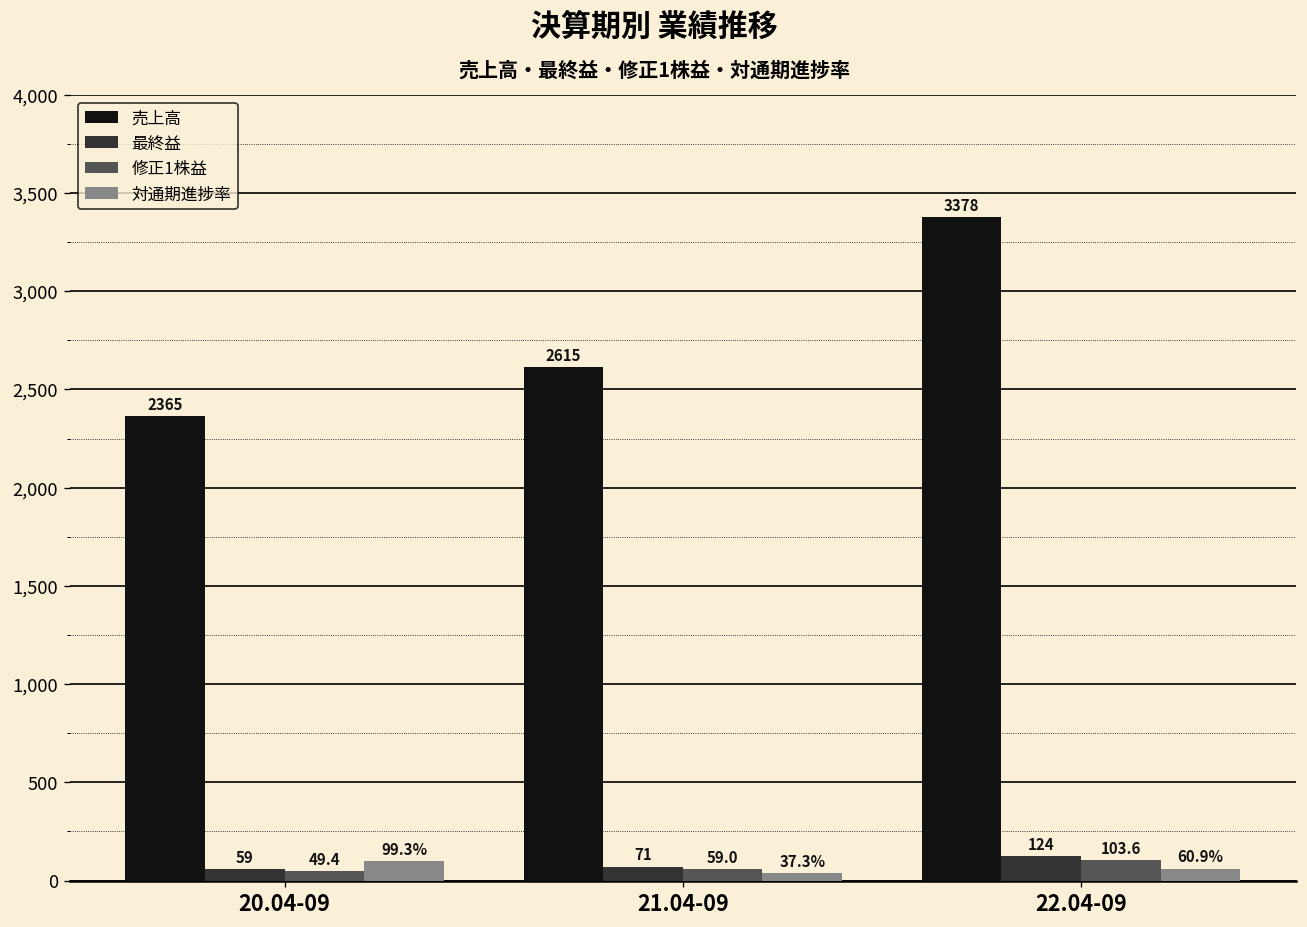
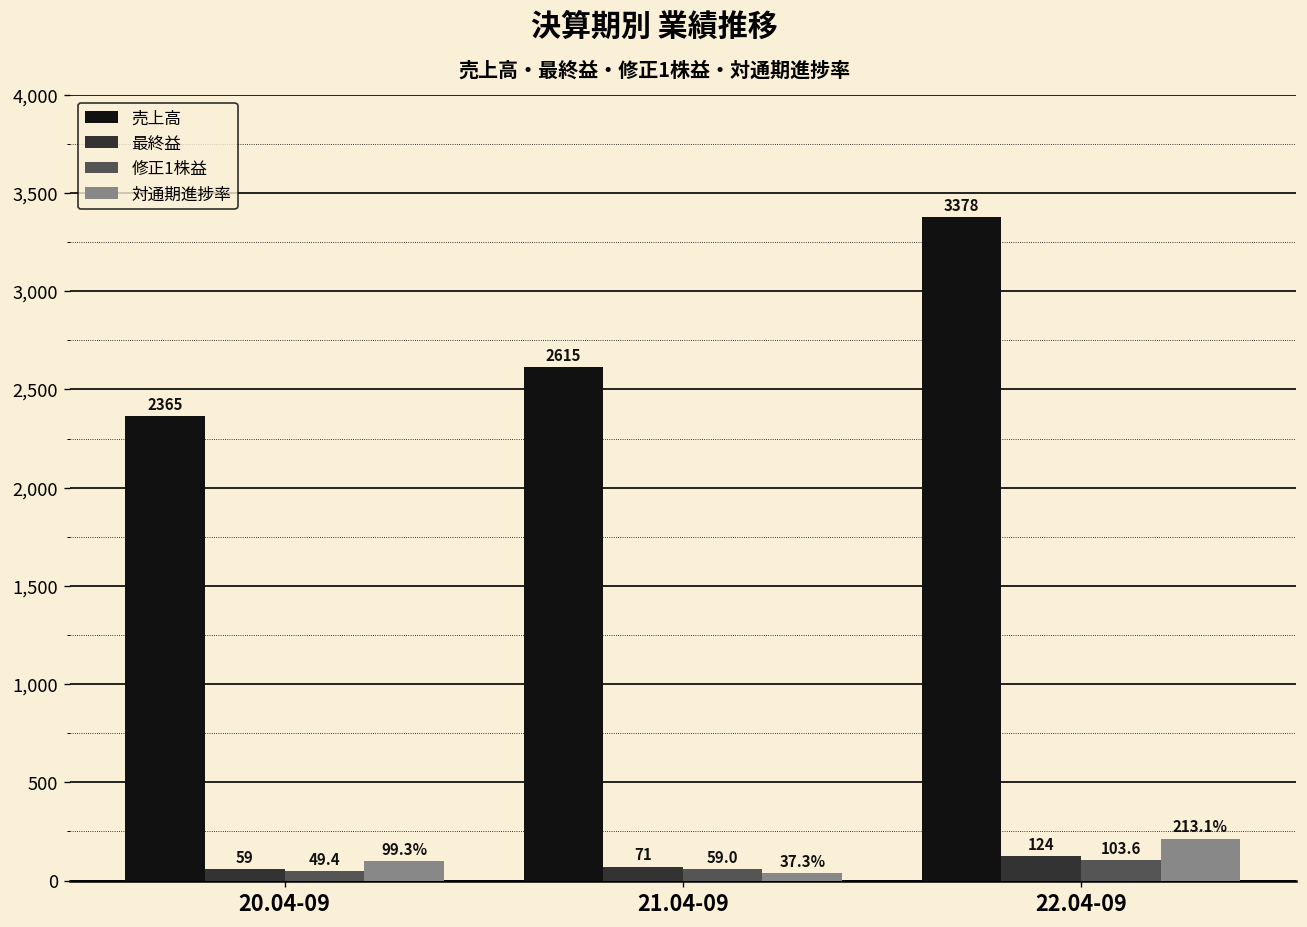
対通期進捗率, 22.04-09: 60.9% -> 213.1%
